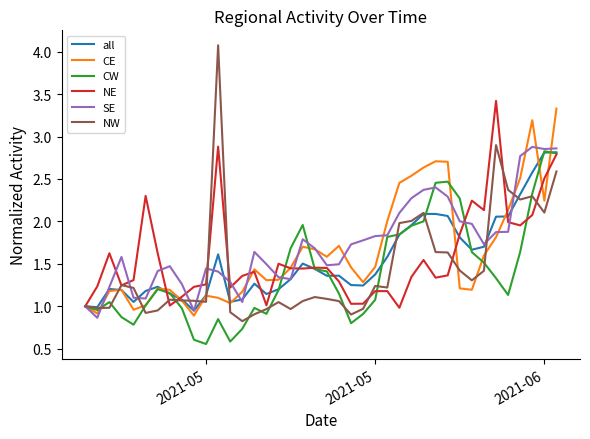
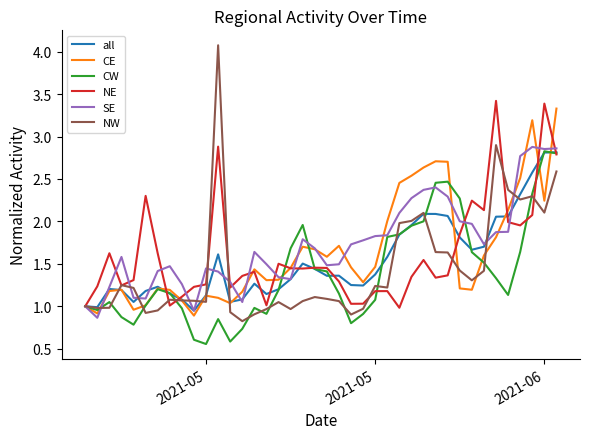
NE, 2021-06: 2.5 -> 3.4
